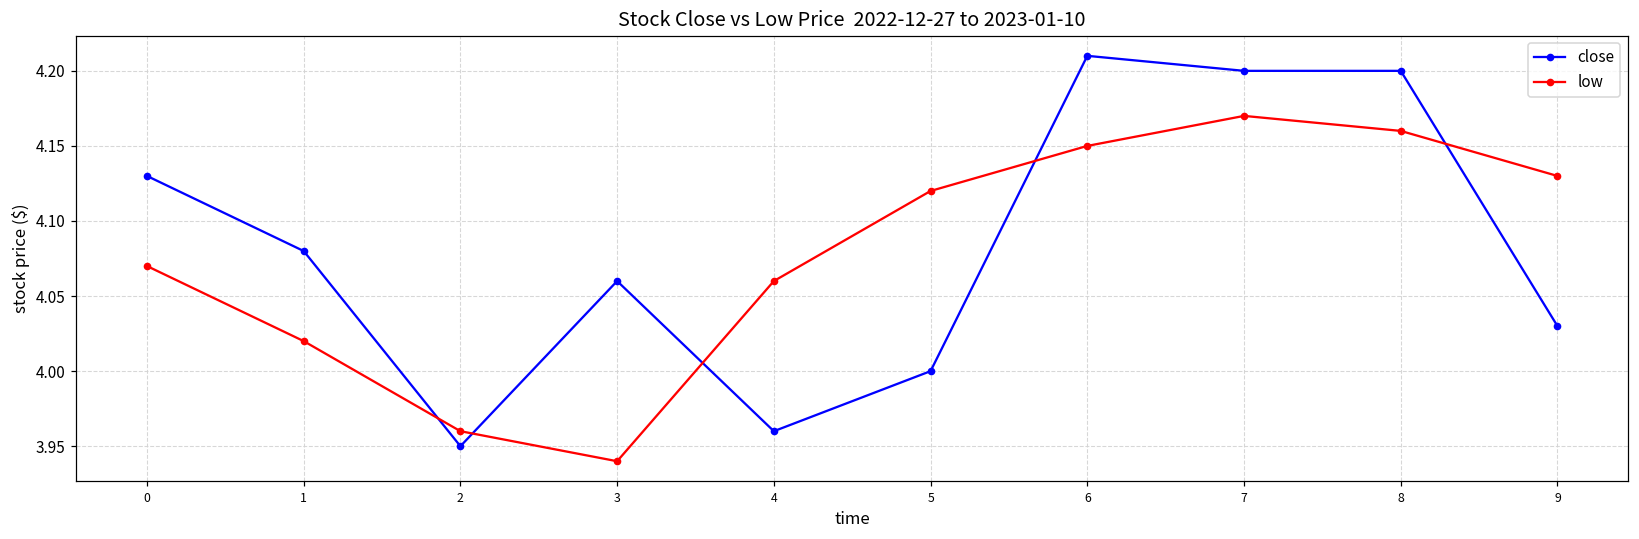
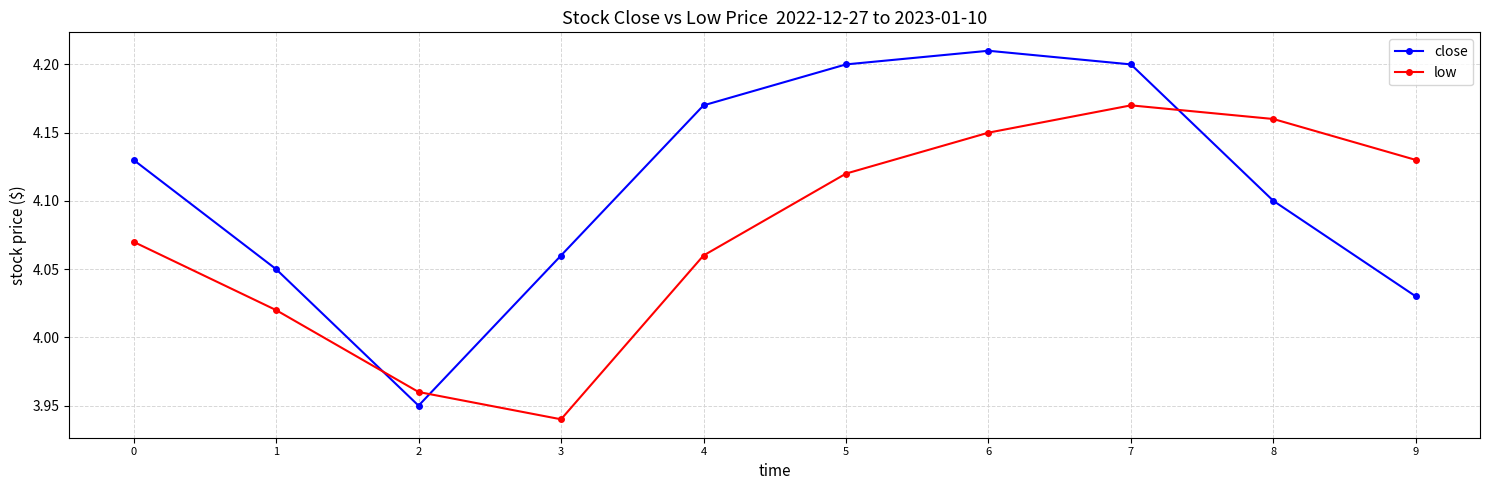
close, 1: 4.08 -> 4.05
close, 4: 3.96 -> 4.17
close, 5: 4.0 -> 4.2
close, 8: 4.2 -> 4.1
